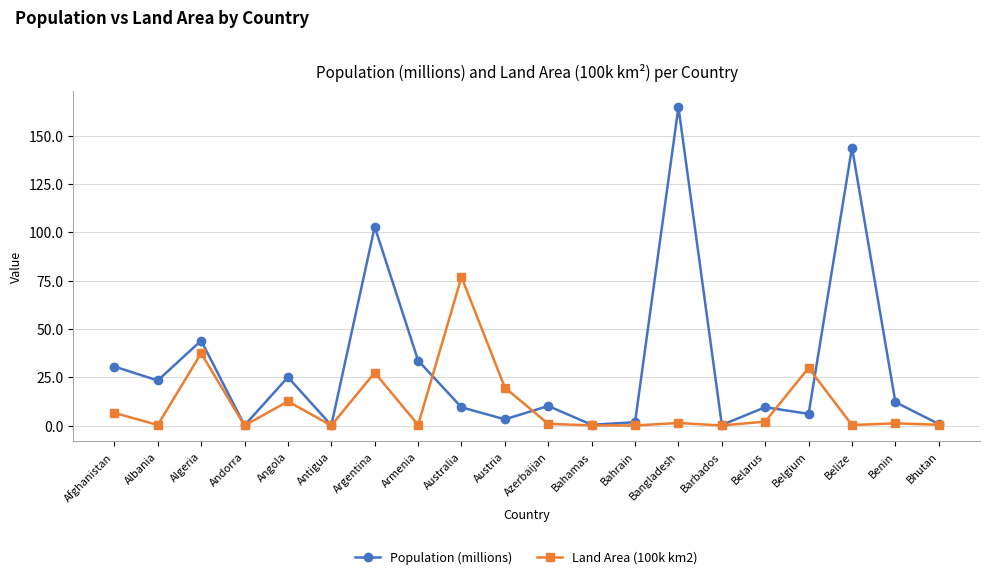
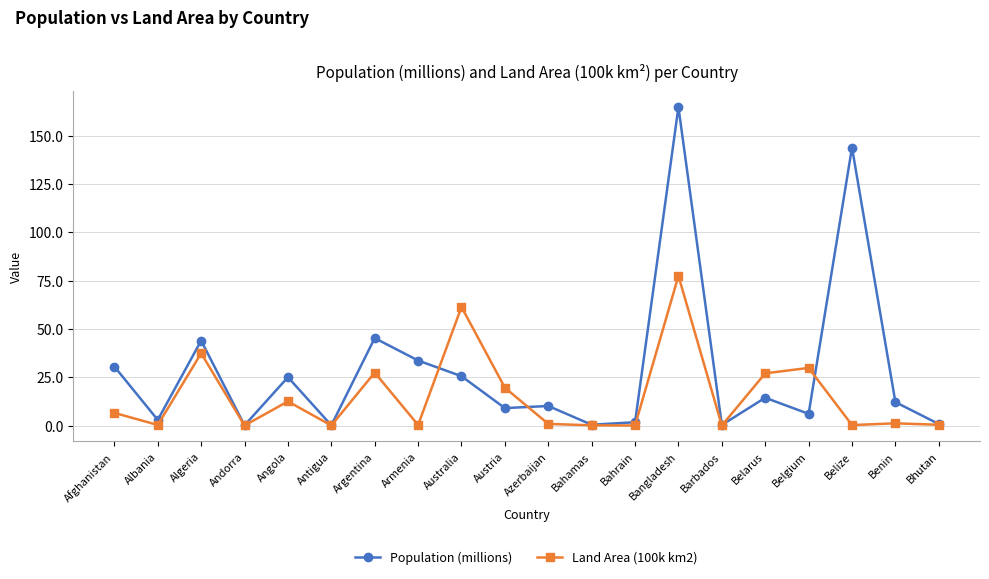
Population (millions), Albania: 23 -> 3
Population (millions), Argentina: 103 -> 45
Population (millions), Australia: 9 -> 26
Land Area (100k km2), Australia: 77 -> 61
Population (millions), Austria: 3 -> 9
Land Area (100k km2), Bangladesh: 1 -> 77
Population (millions), Belarus: 9 -> 14
Land Area (100k km2), Belarus: 2 -> 27
